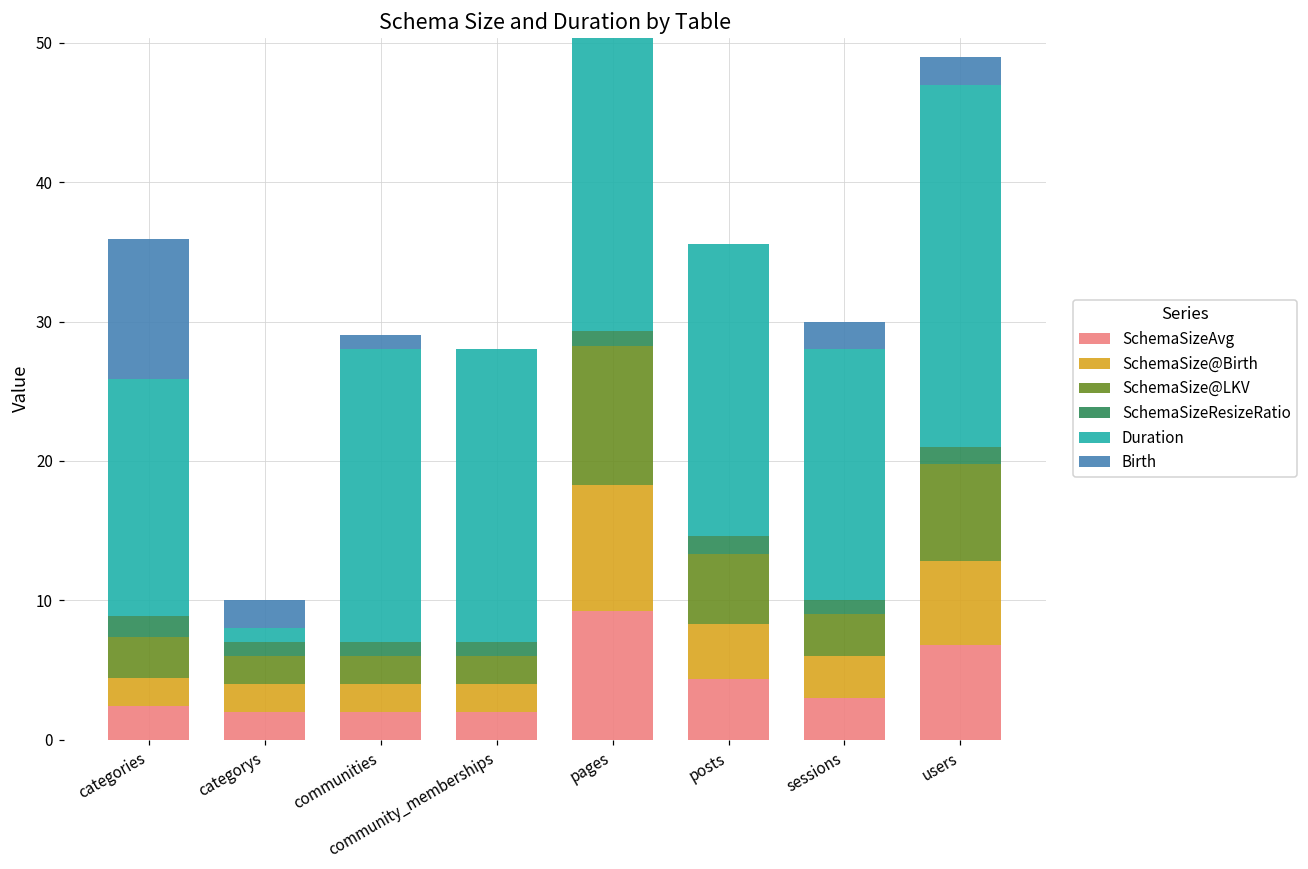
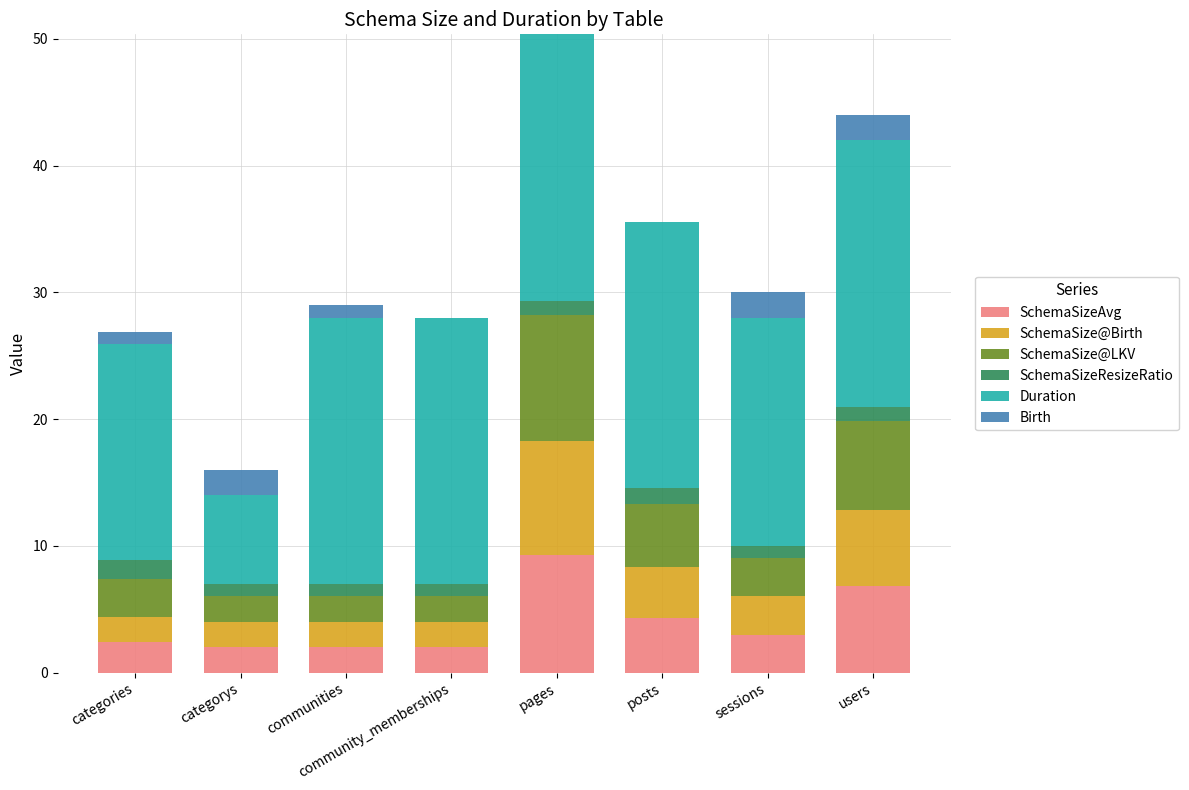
Birth, categories: 10 -> 1
Duration, categorys: 1 -> 7
Duration, users: 26 -> 21
